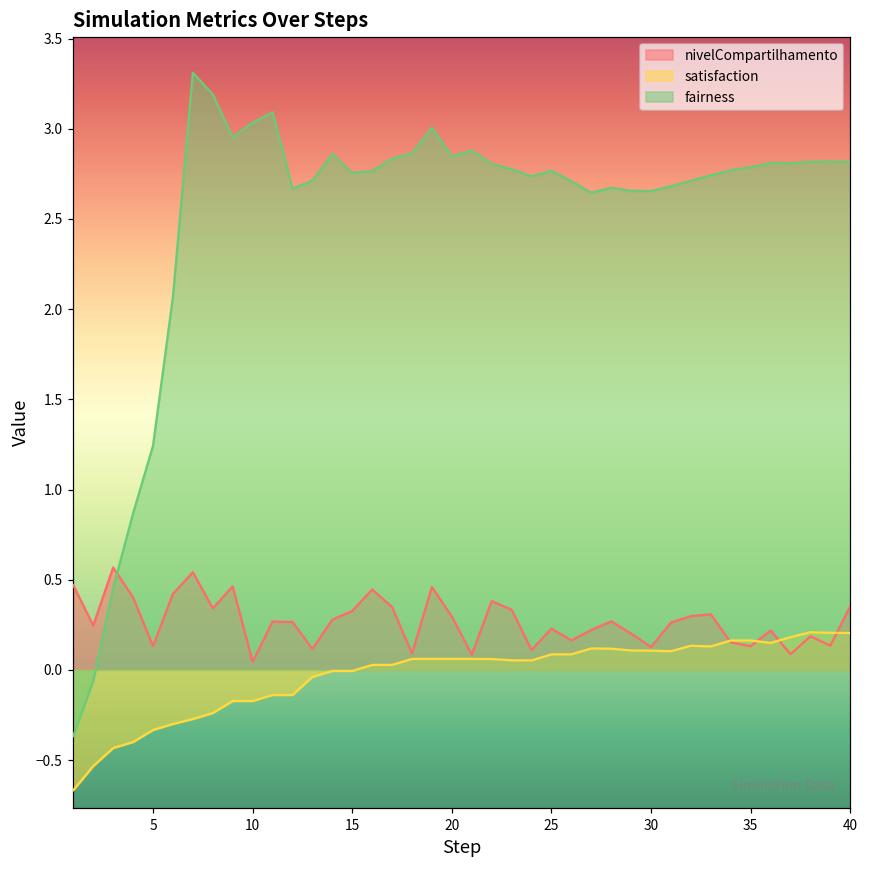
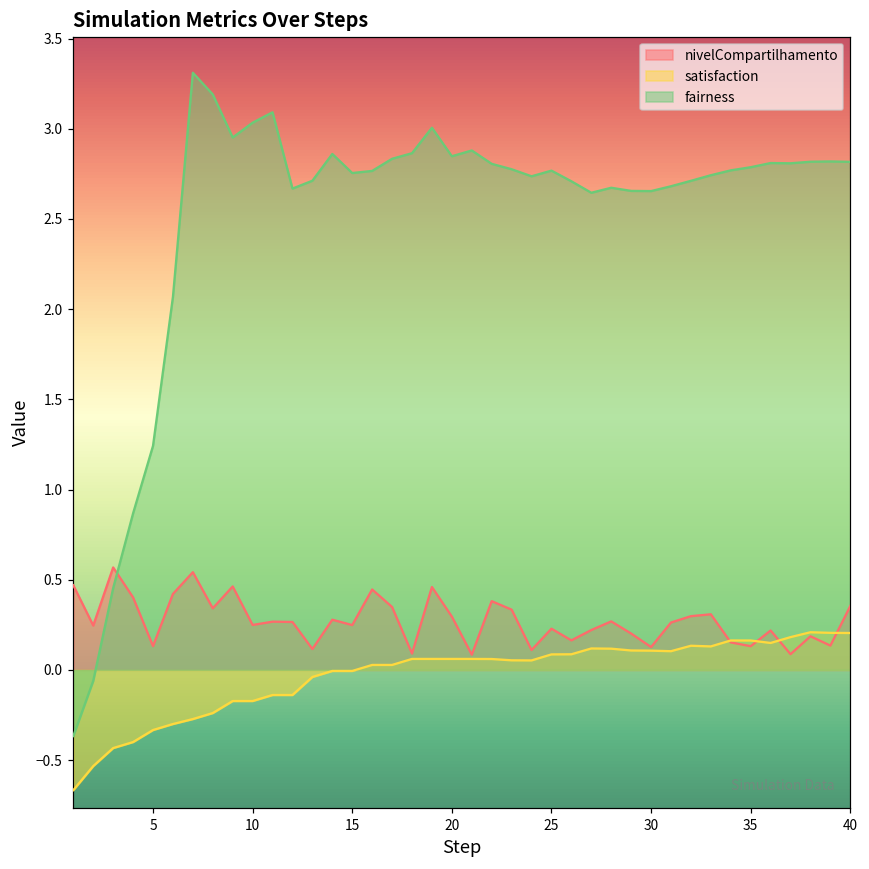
nivelCompartilhamento, 10: 0.04 -> 0.25
nivelCompartilhamento, 15: 0.33 -> 0.25
